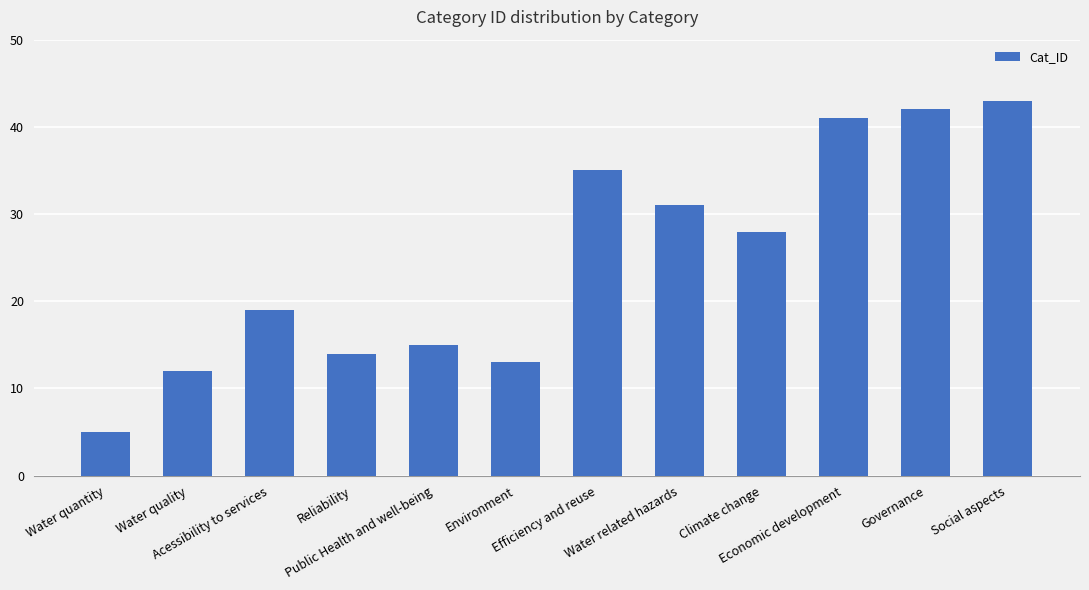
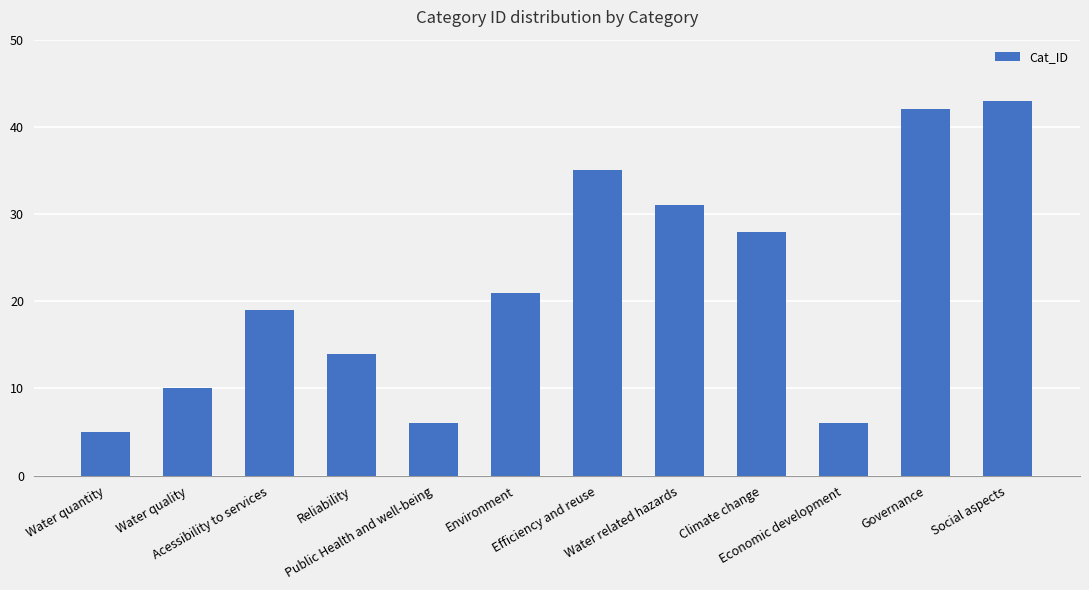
Water quality: 12 -> 10
Public Health and well-being: 15 -> 6
Environment: 13 -> 21
Economic development: 41 -> 6
